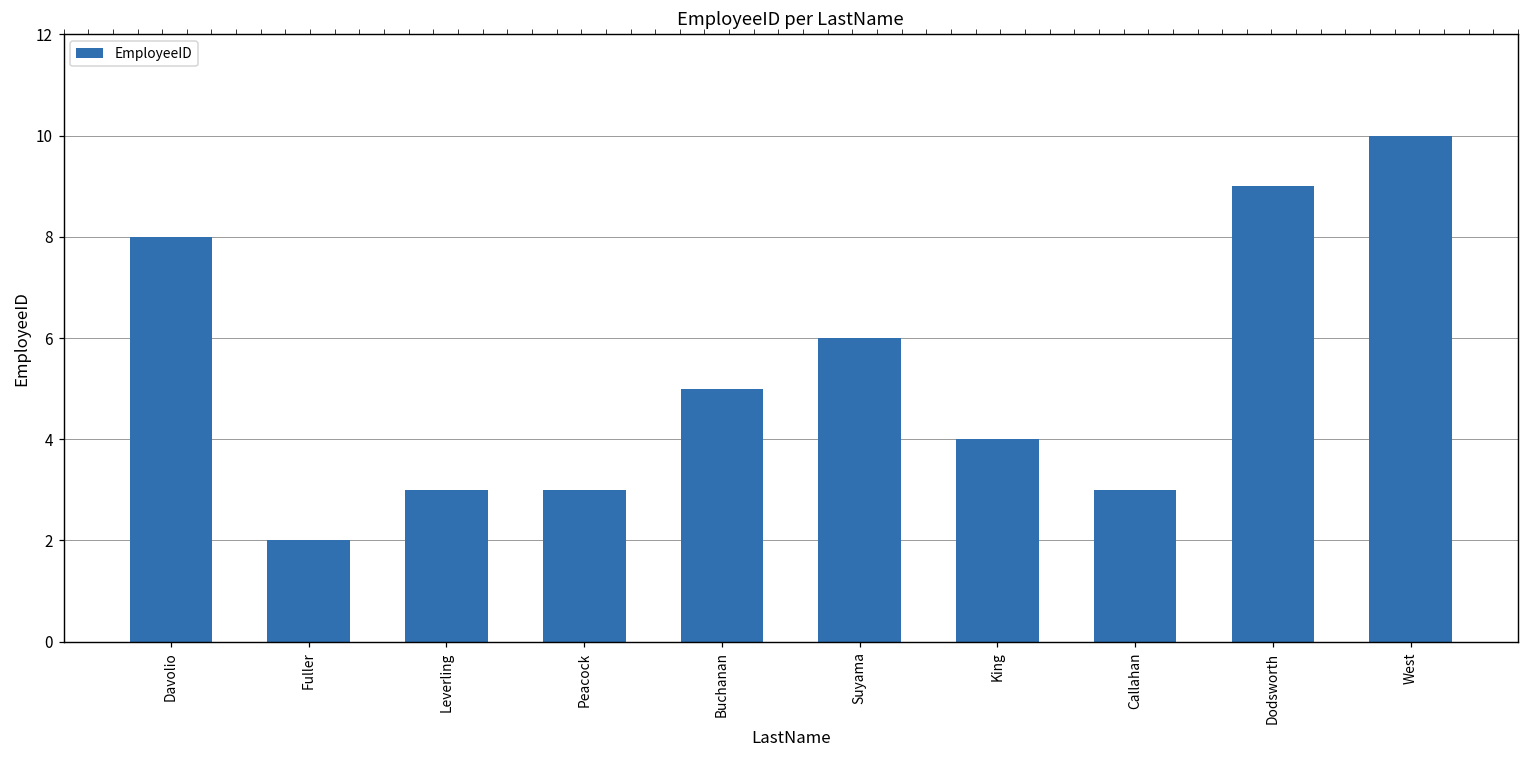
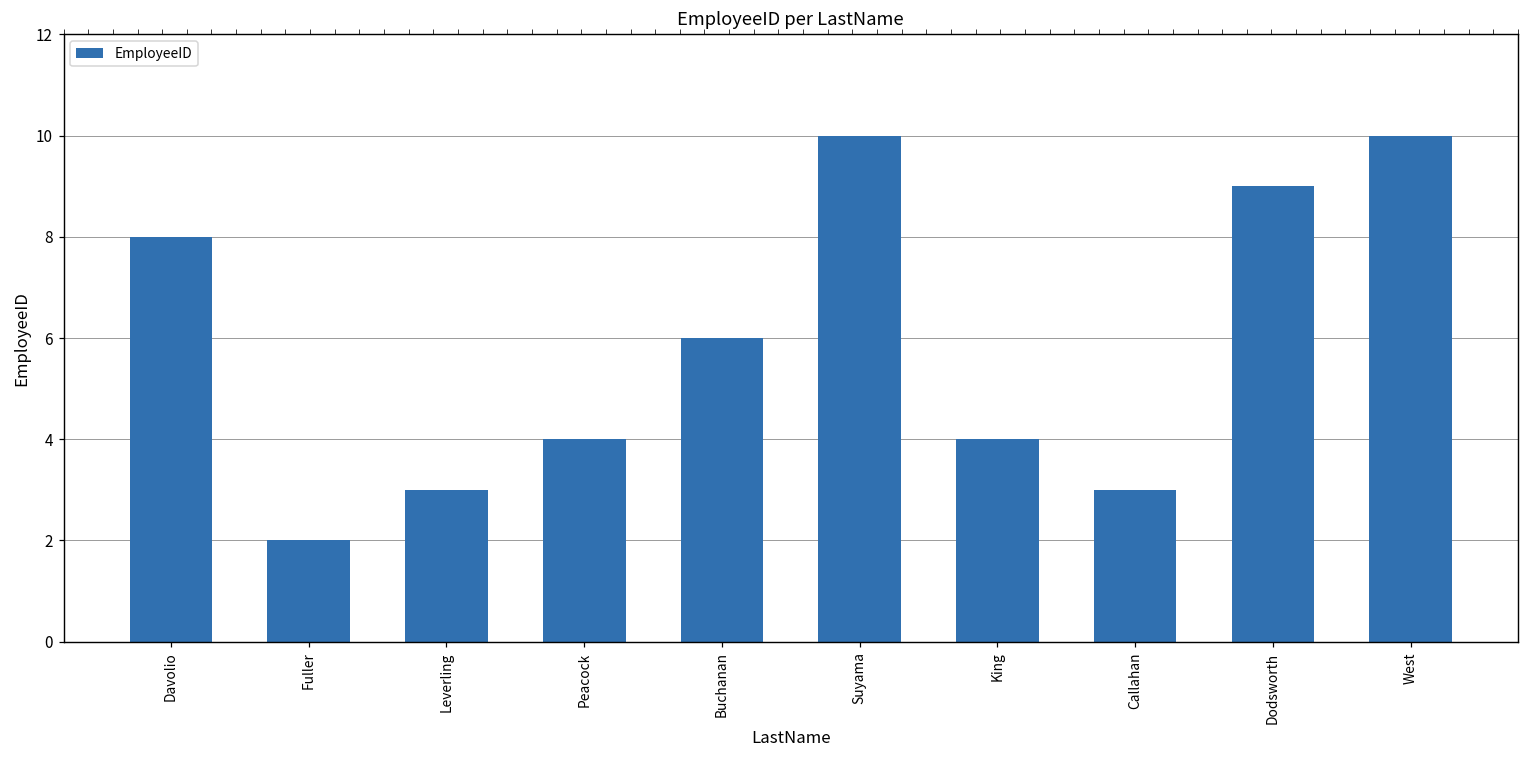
Peacock: 3 -> 4
Buchanan: 5 -> 6
Suyama: 6 -> 10
